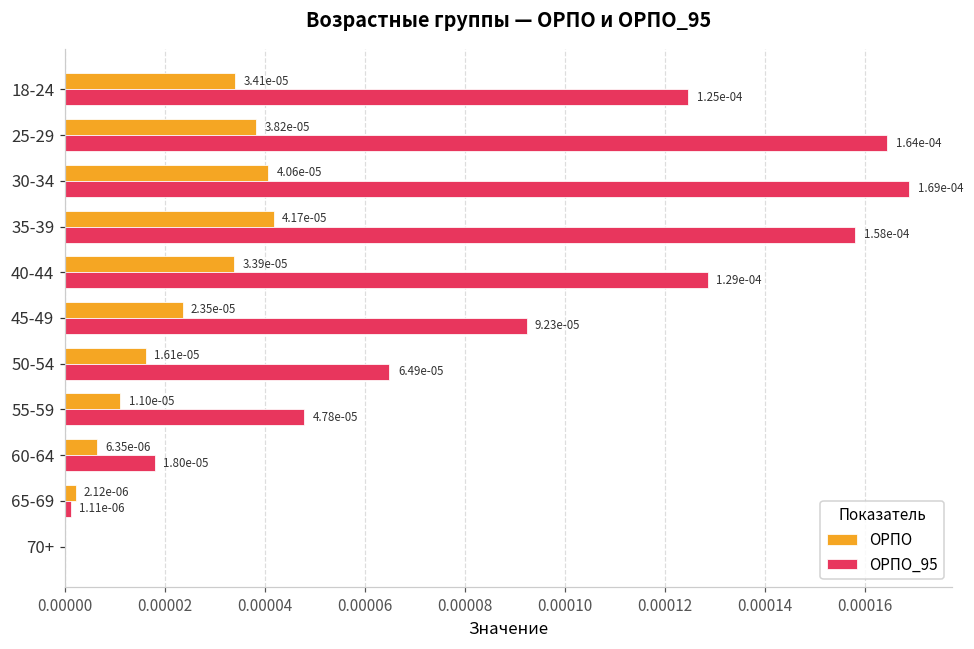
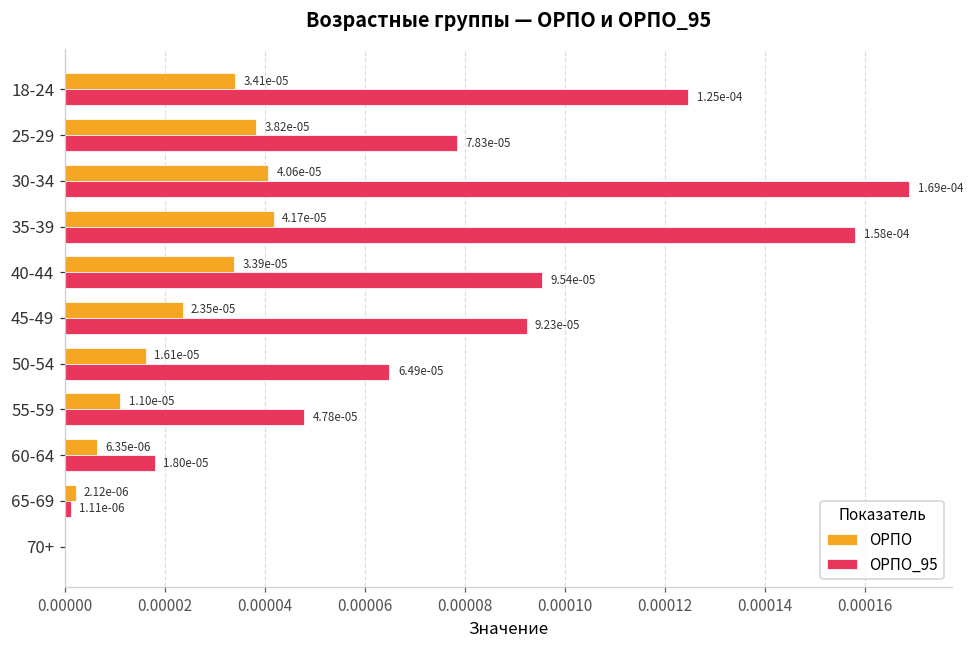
ОРПО_95, 25-29: 1.64e-04 -> 7.83e-05
ОРПО_95, 40-44: 1.29e-04 -> 9.54e-05
